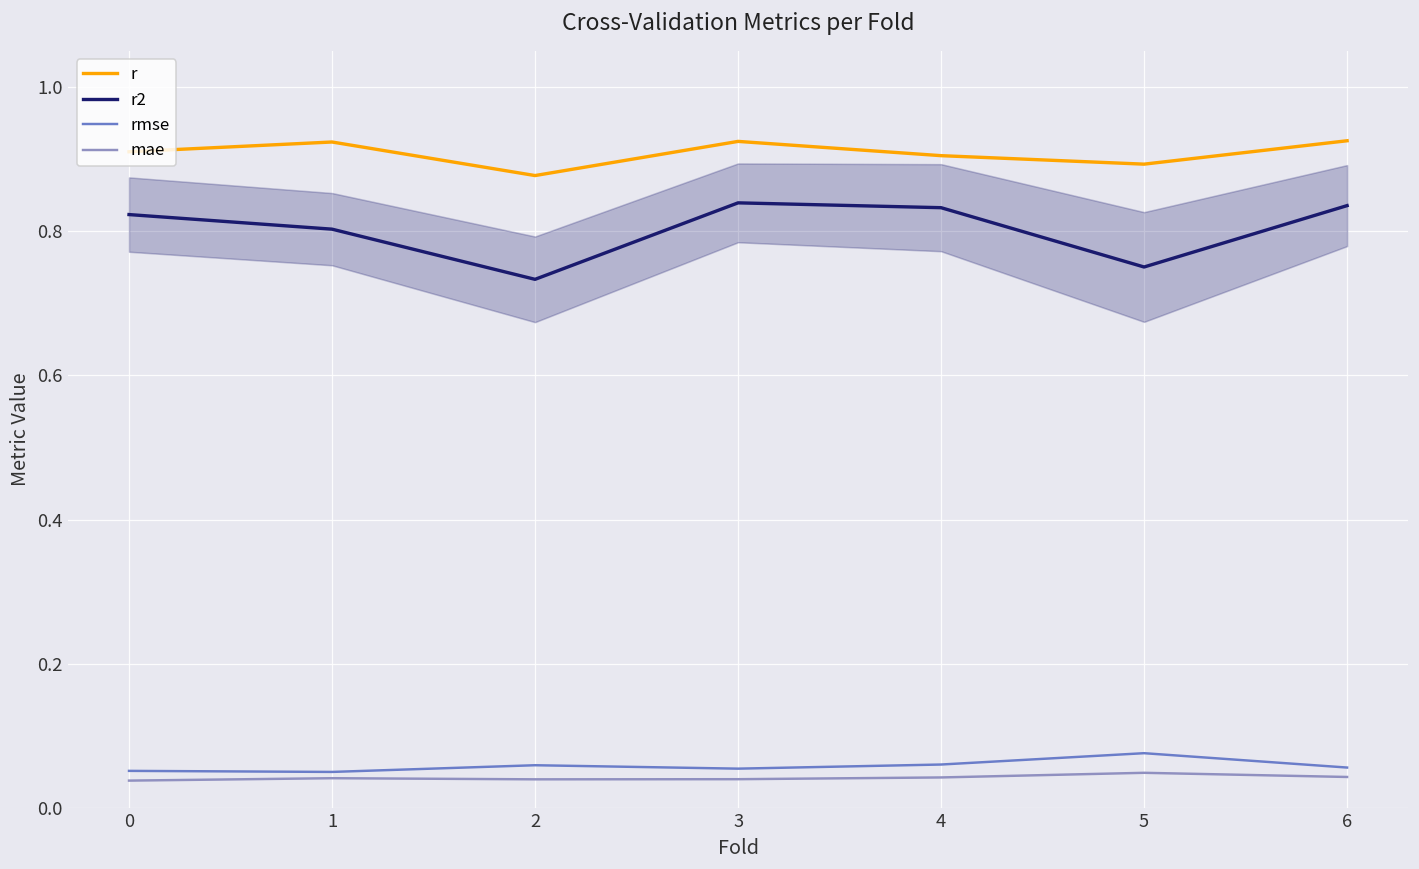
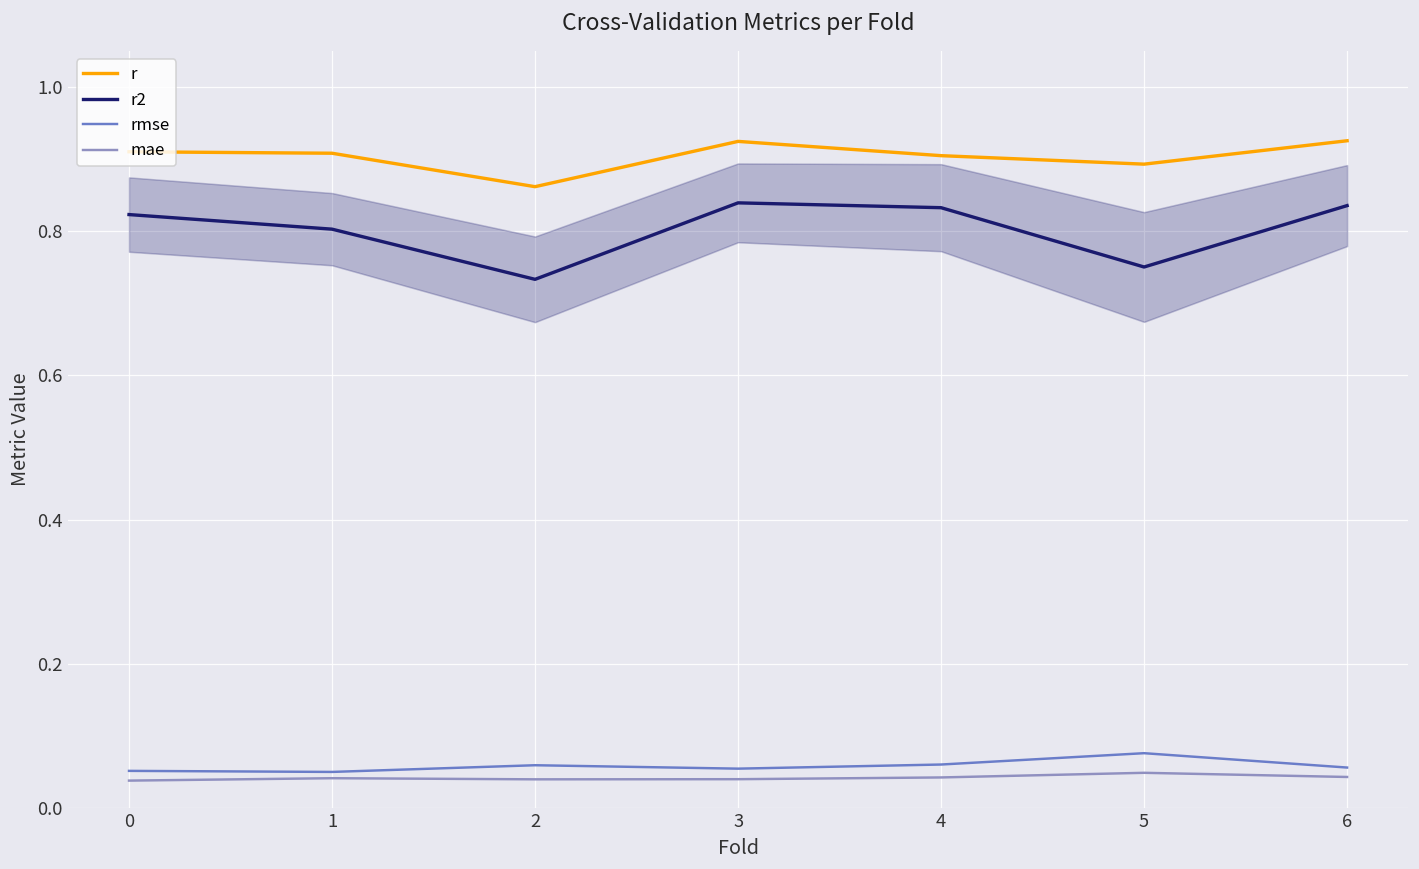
r, 1: 0.92 -> 0.91
r, 2: 0.88 -> 0.86
